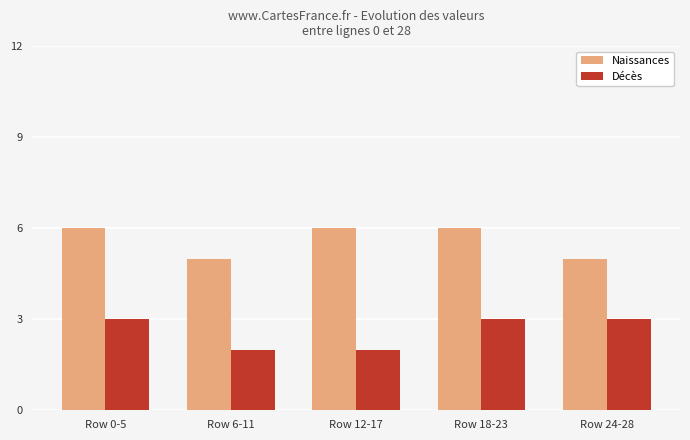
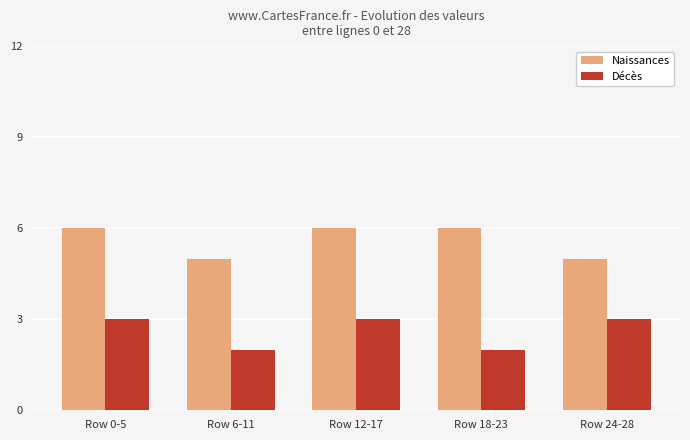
Décès, Row 12-17: 2 -> 3
Décès, Row 18-23: 3 -> 2
